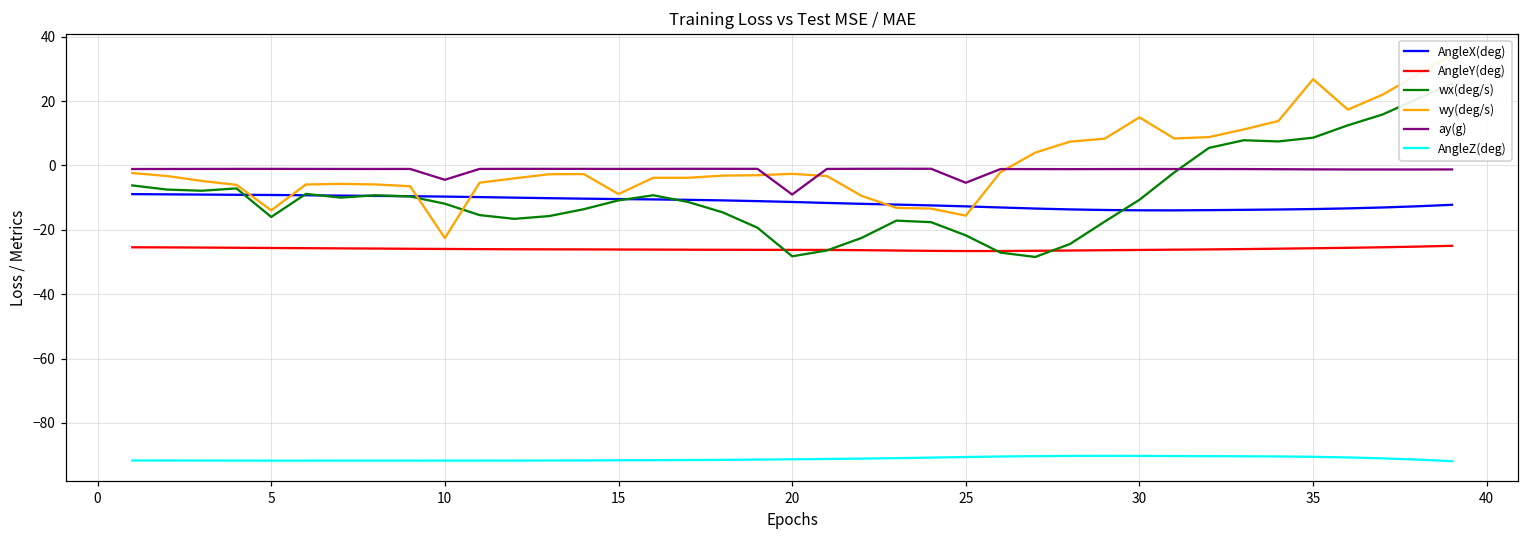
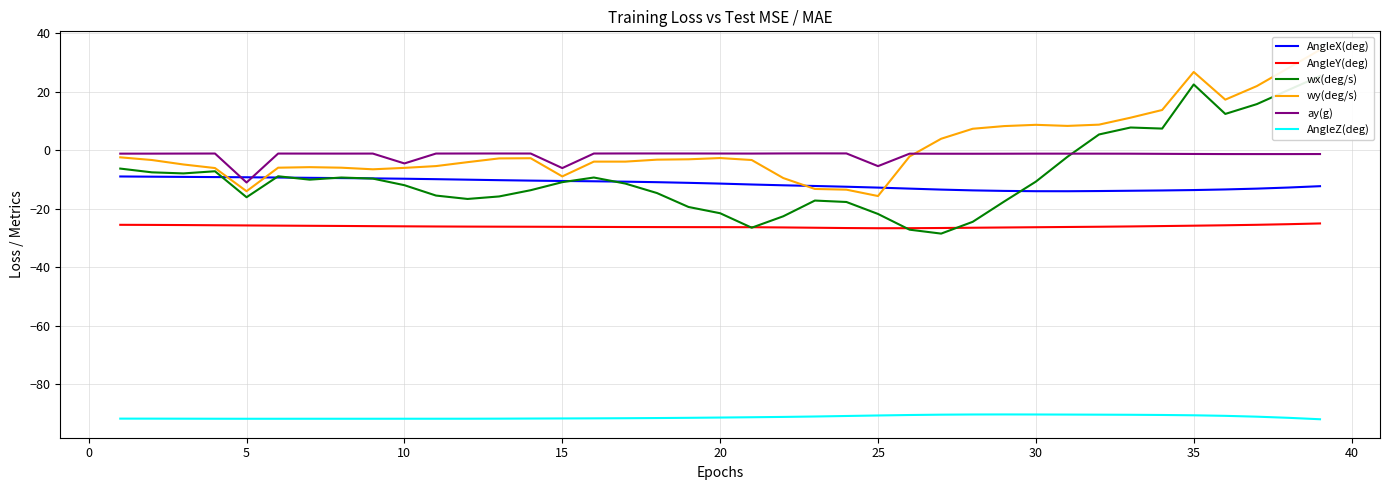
ay(g), 5: -1 -> -11
wy(deg/s), 10: -23 -> -6
ay(g), 15: -1 -> -6
wx(deg/s), 20: -28 -> -21
ay(g), 20: -9 -> -1
wy(deg/s), 30: 15 -> 9
wx(deg/s), 35: 9 -> 23
